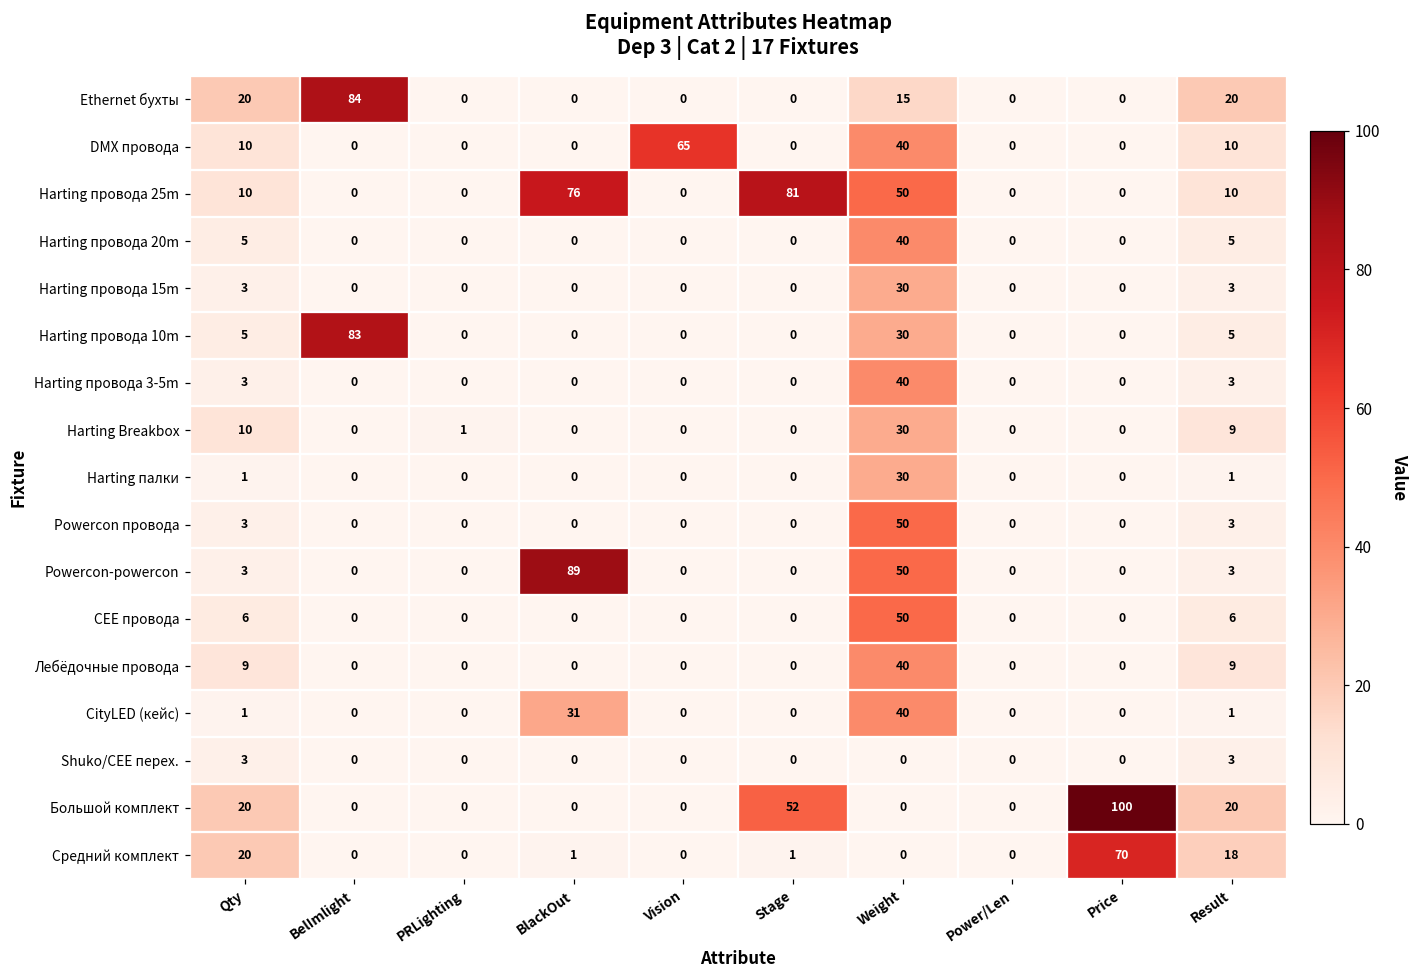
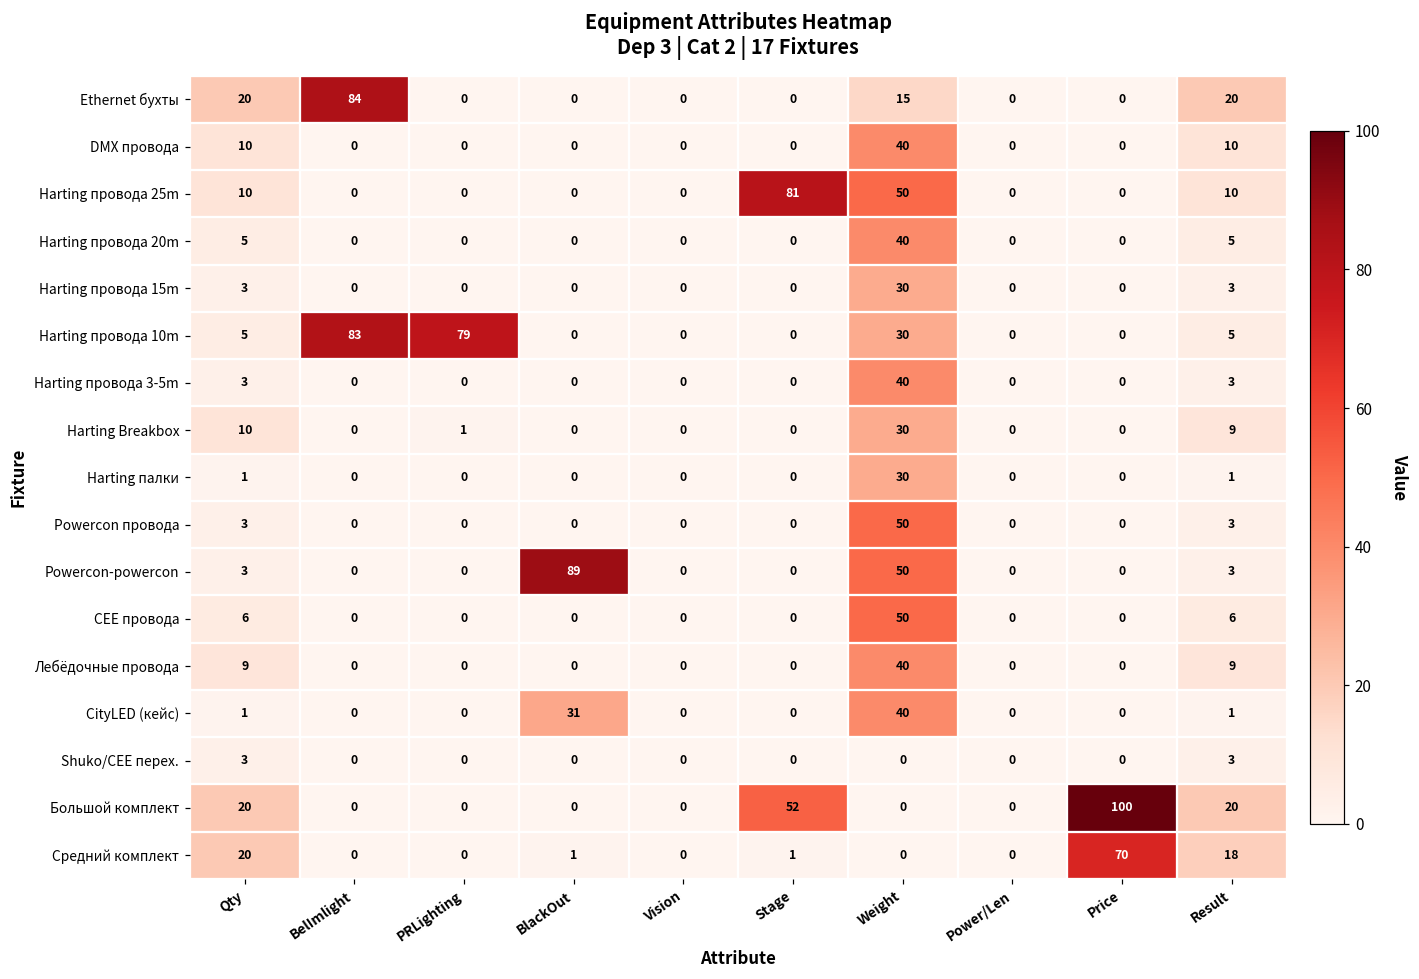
DMX провода, Vision: 65 -> 0
Harting провода 25m, BlackOut: 76 -> 0
Harting провода 10m, PRLighting: 0 -> 79
